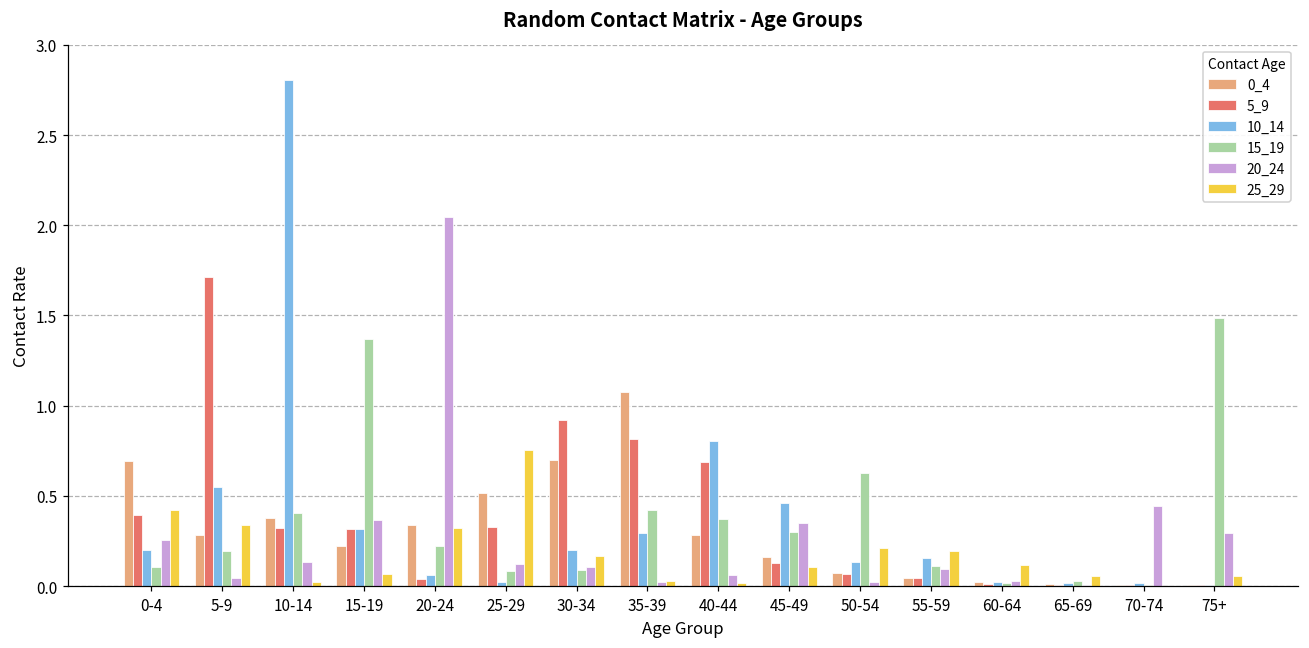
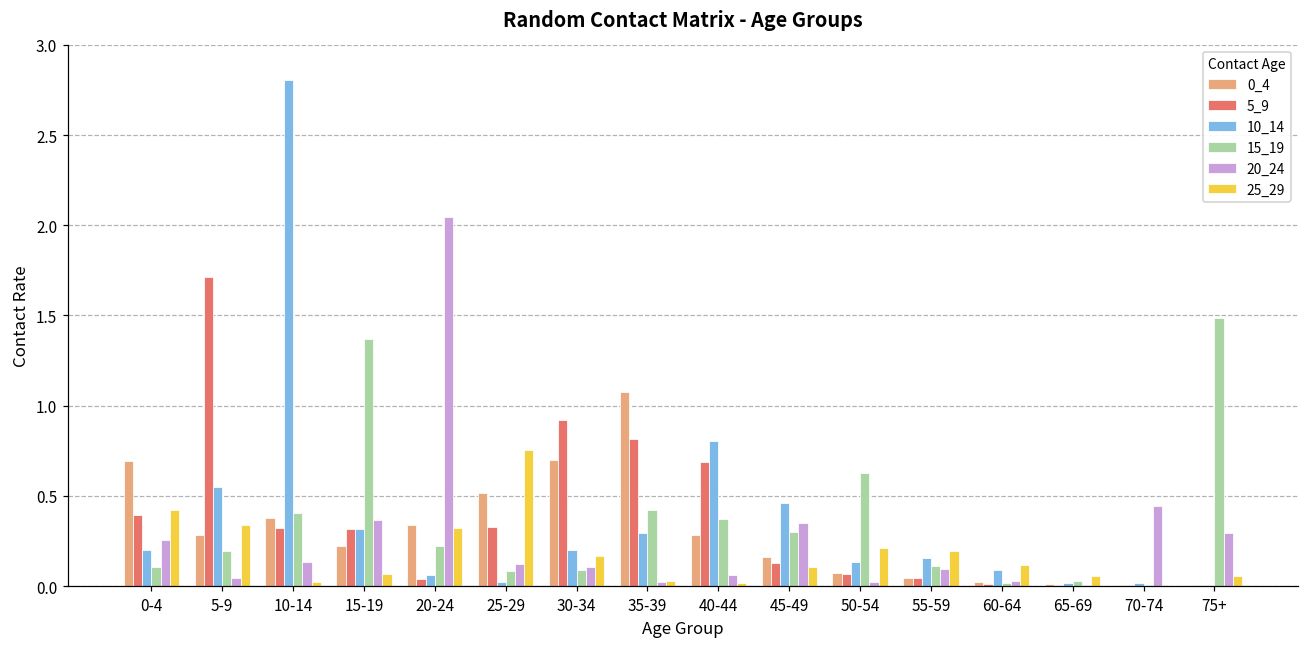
10_14, 60-64: 0.02 -> 0.09
